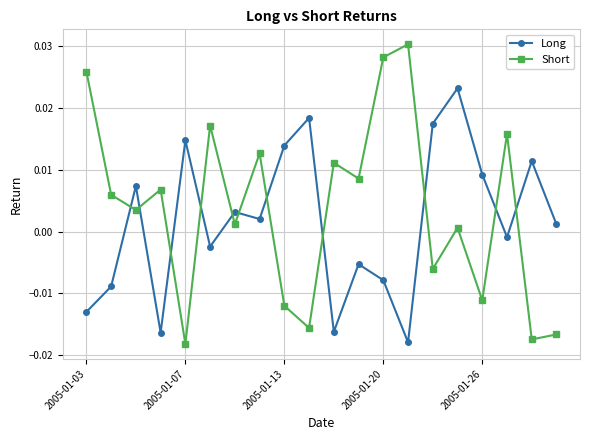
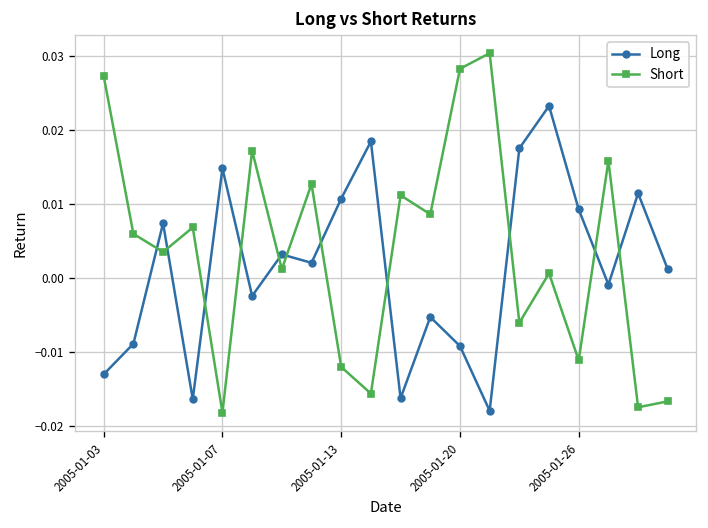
Short, 2005-01-03: 0.026 -> 0.027
Long, 2005-01-13: 0.014 -> 0.011
Long, 2005-01-20: -0.008 -> -0.009
